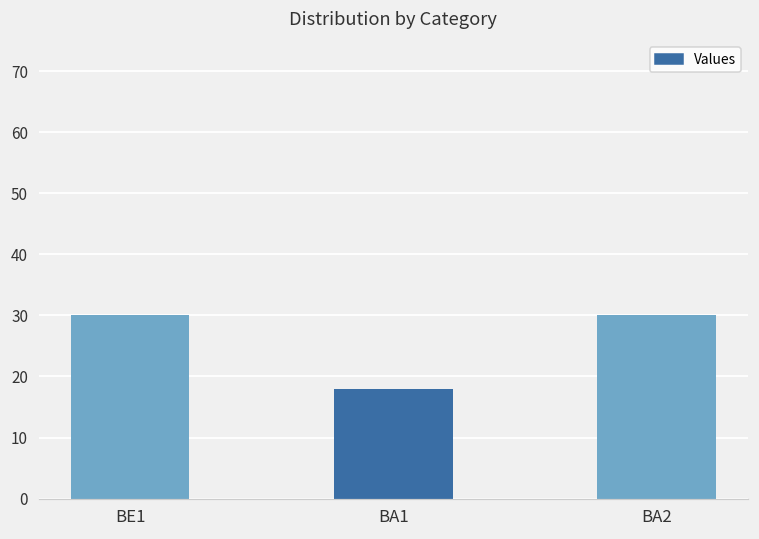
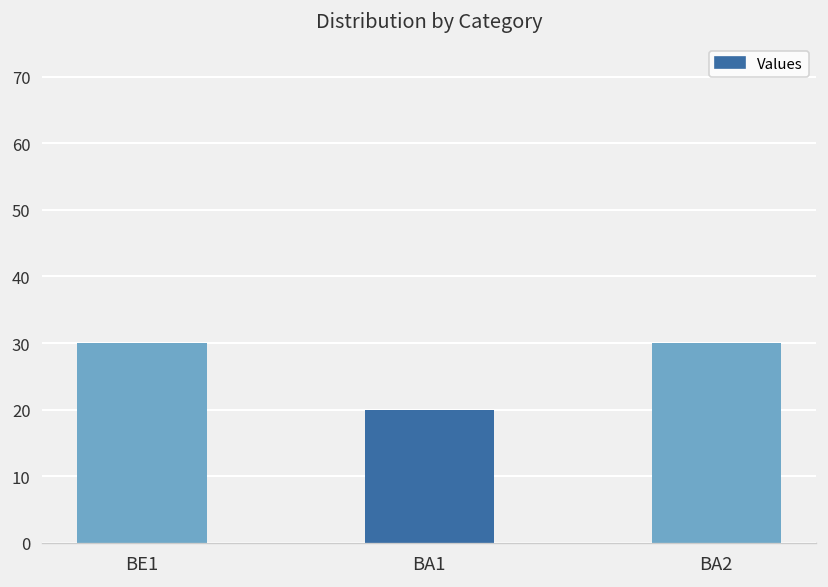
BA1: 18 -> 20
